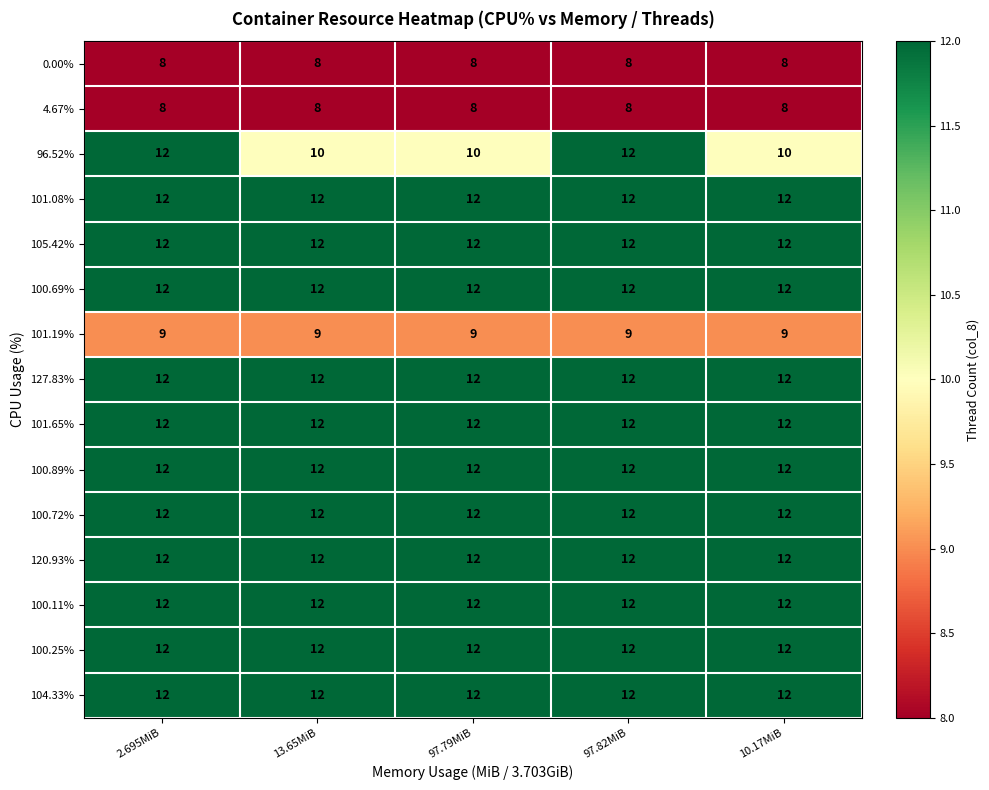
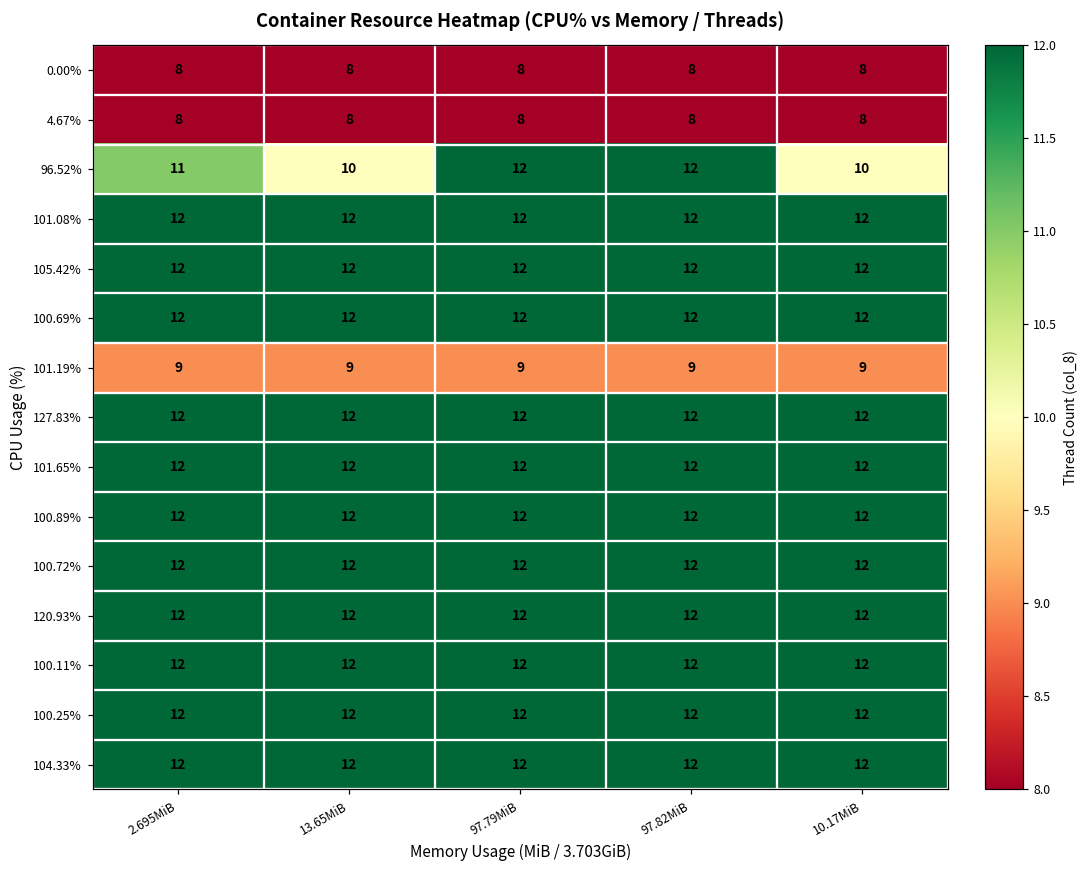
96.52%, 2.695MiB: 12 -> 11
96.52%, 97.79MiB: 10 -> 12
